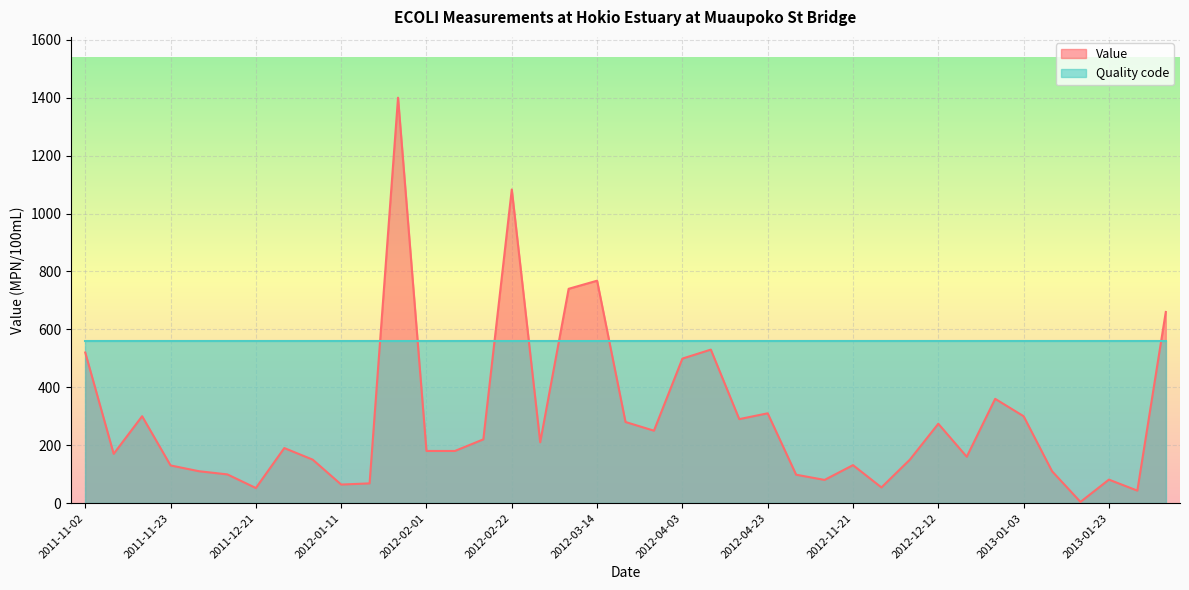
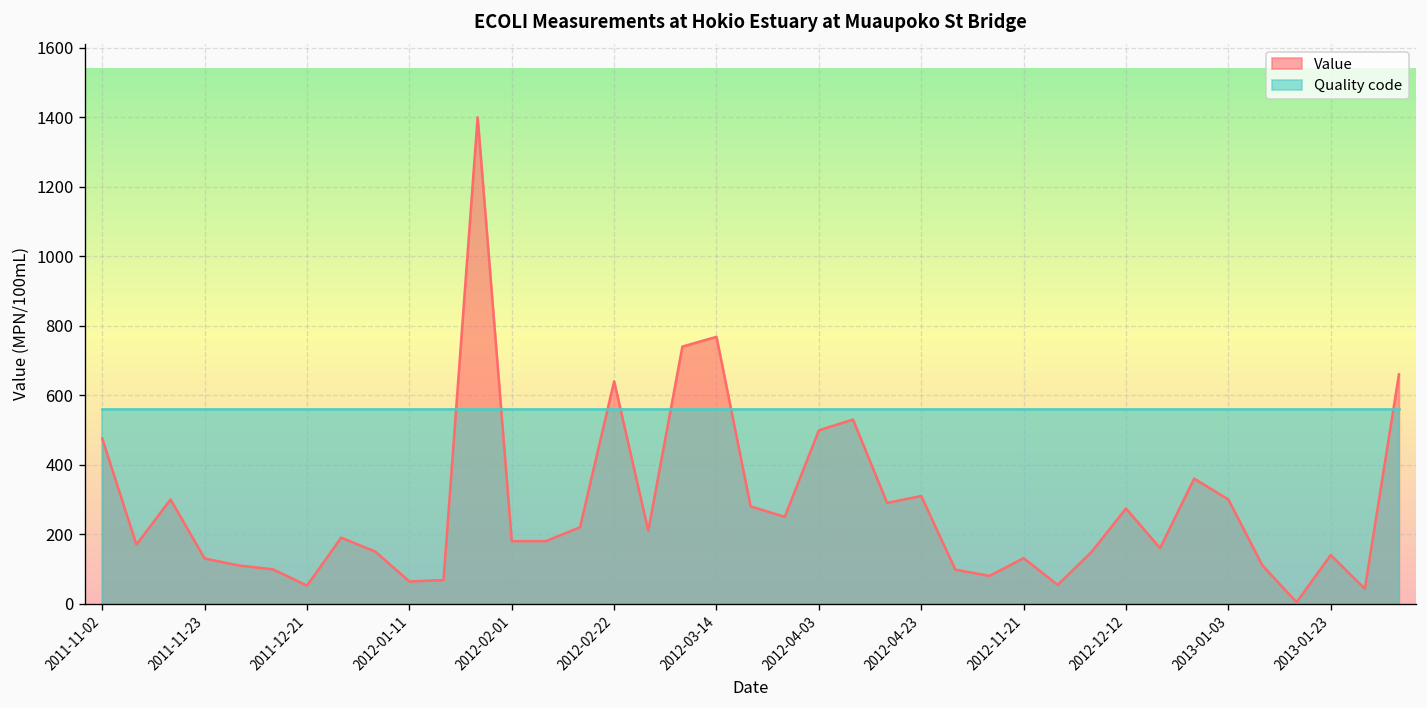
Value, 2011-11-02: 520 -> 480
Value, 2012-02-22: 1080 -> 640
Value, 2013-01-23: 80 -> 140
